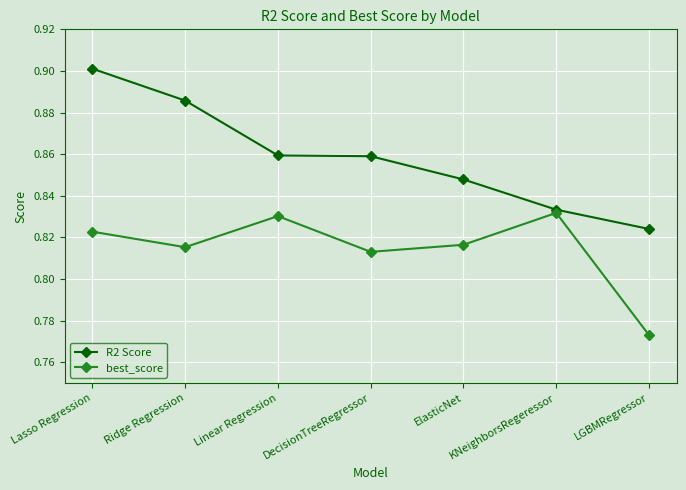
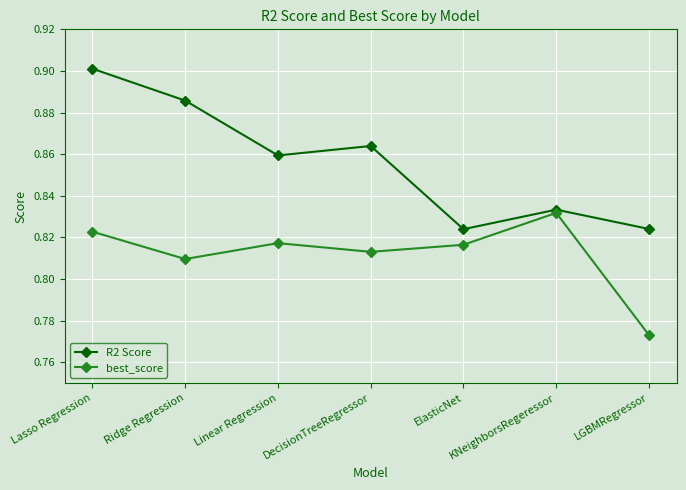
best_score, Ridge Regression: 0.815 -> 0.810
best_score, Linear Regression: 0.830 -> 0.817
R2 Score, DecisionTreeRegressor: 0.859 -> 0.864
R2 Score, ElasticNet: 0.848 -> 0.824
